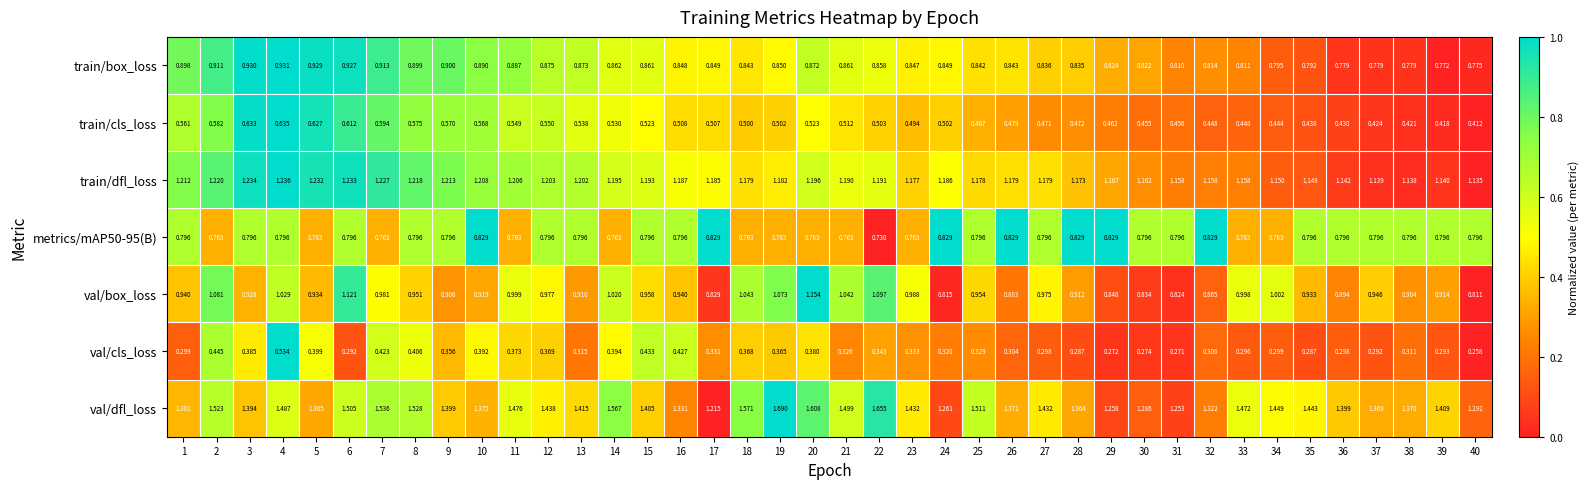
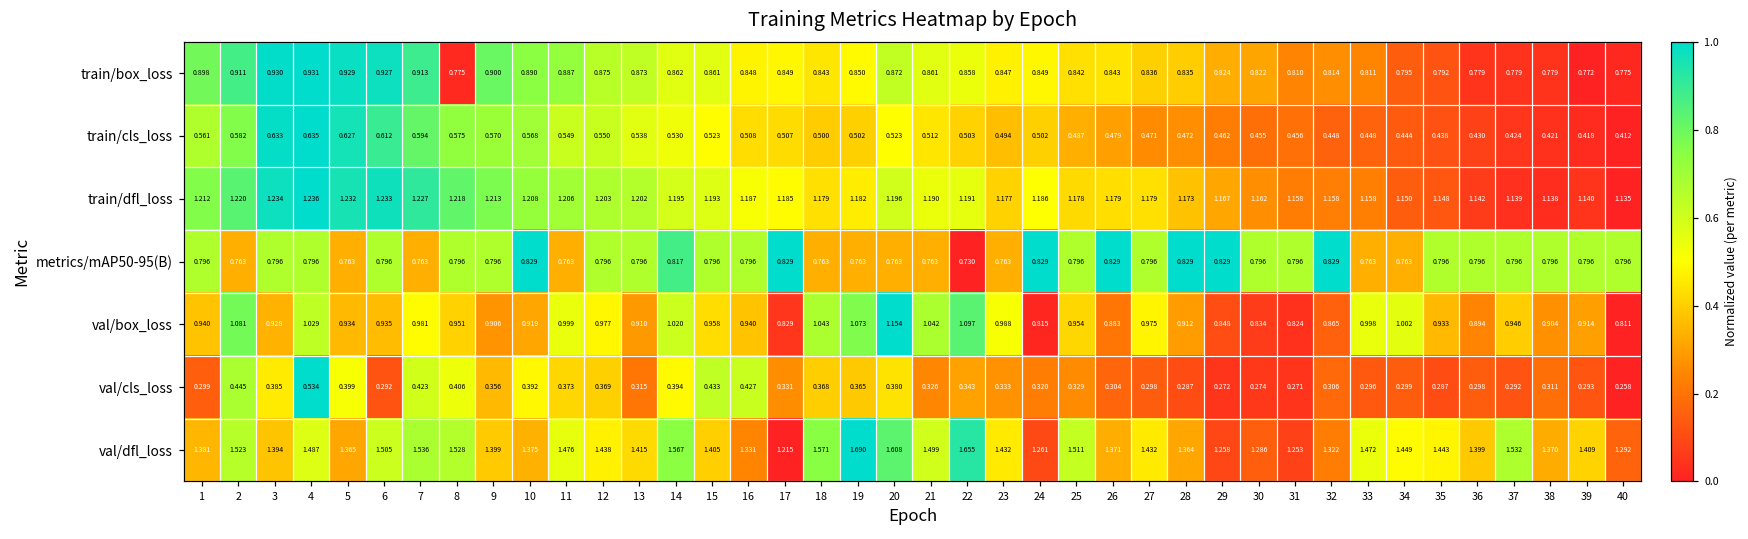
train/box_loss, 8: 0.899 -> 0.775
metrics/mAP50-95(B), 14: 0.763 -> 0.817
val/box_loss, 6: 1.121 -> 0.935
val/dfl_loss, 37: 1.369 -> 1.532
